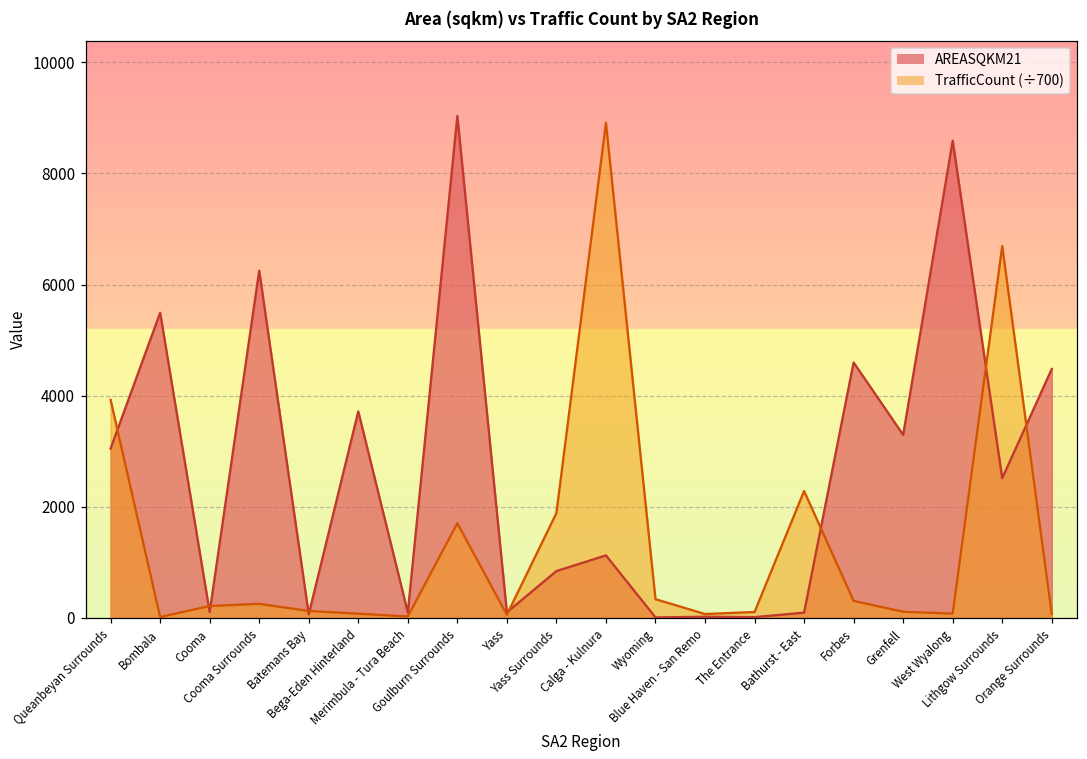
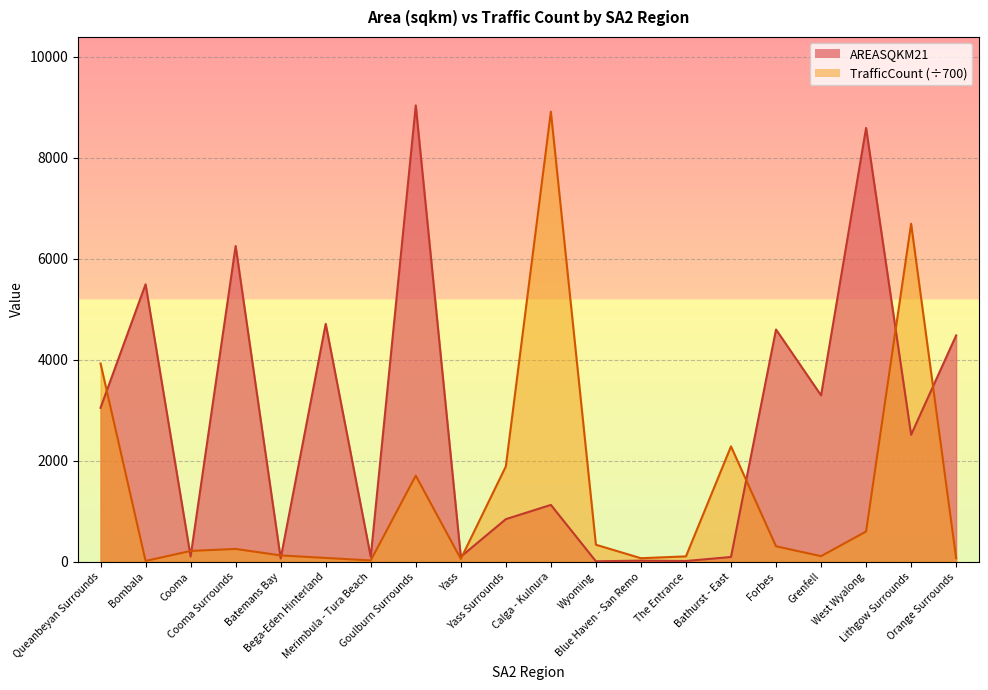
AREASQKM21, Bega-Eden Hinterland: 3700 -> 4700
TrafficCount (÷700), West Wyalong: 100 -> 600
